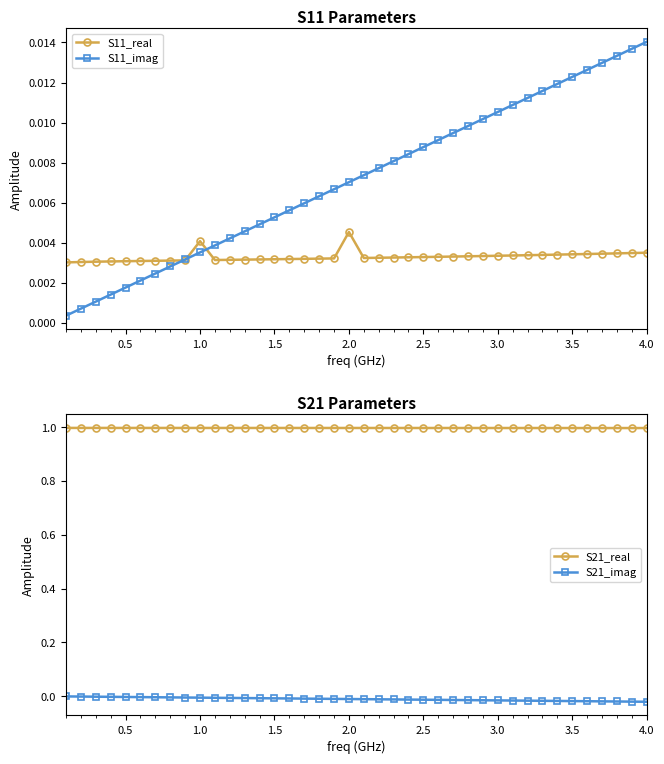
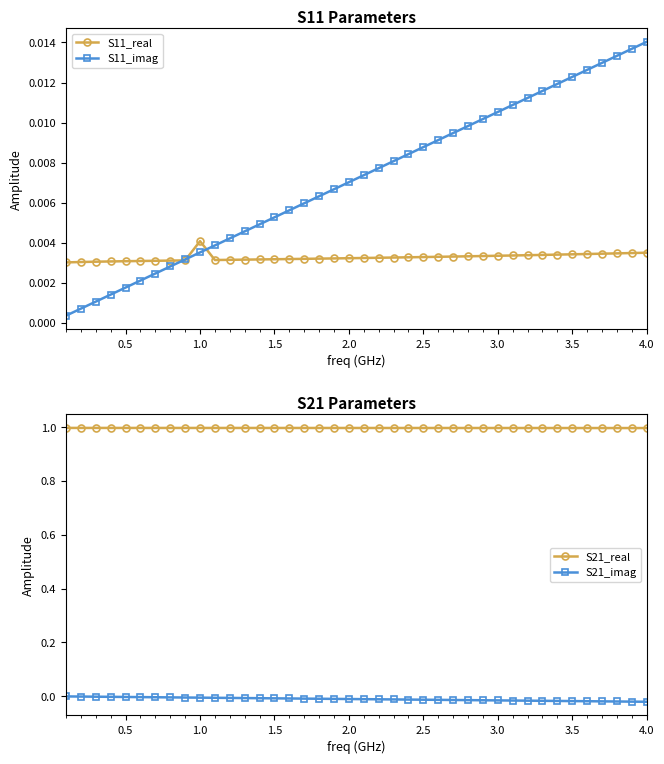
S11 Parameters, S11_real, 2.0: 0.0045 -> 0.0032
